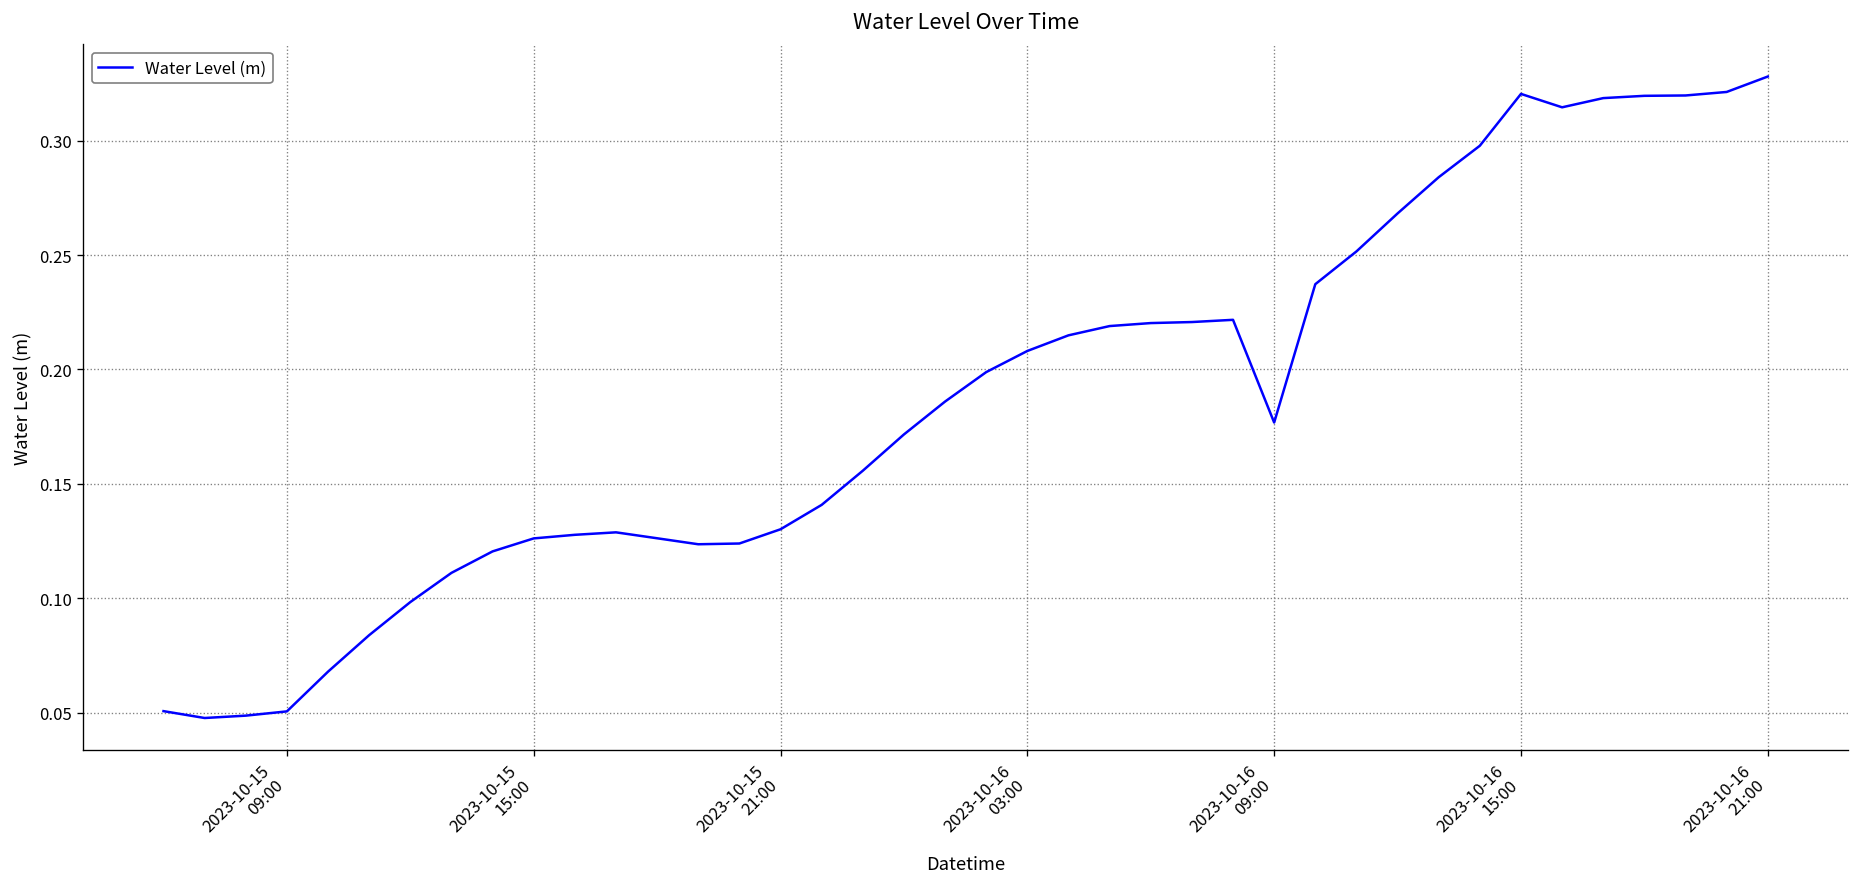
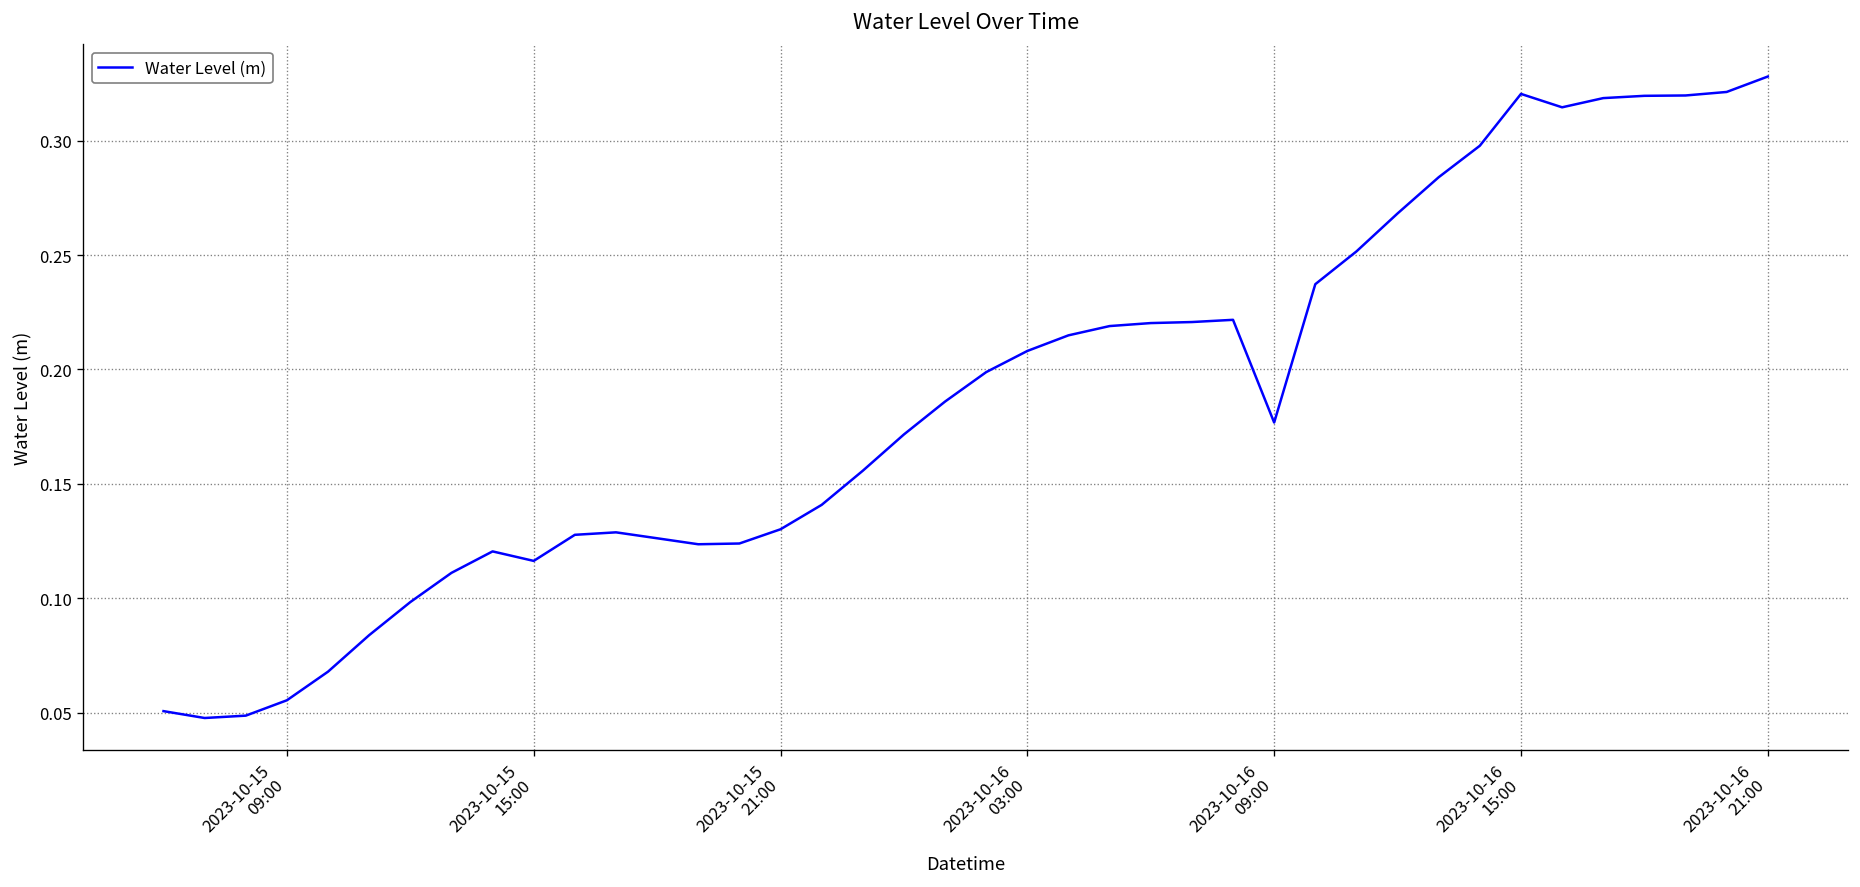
2023-10-15 09:00: 0.051 -> 0.055
2023-10-15 15:00: 0.126 -> 0.116
